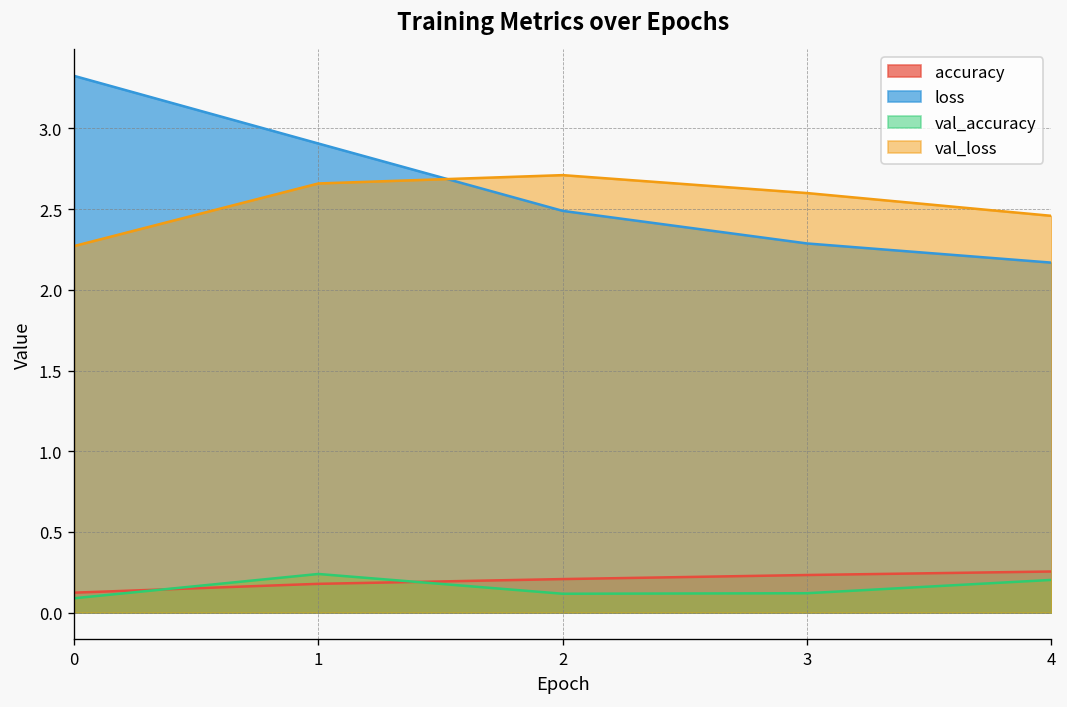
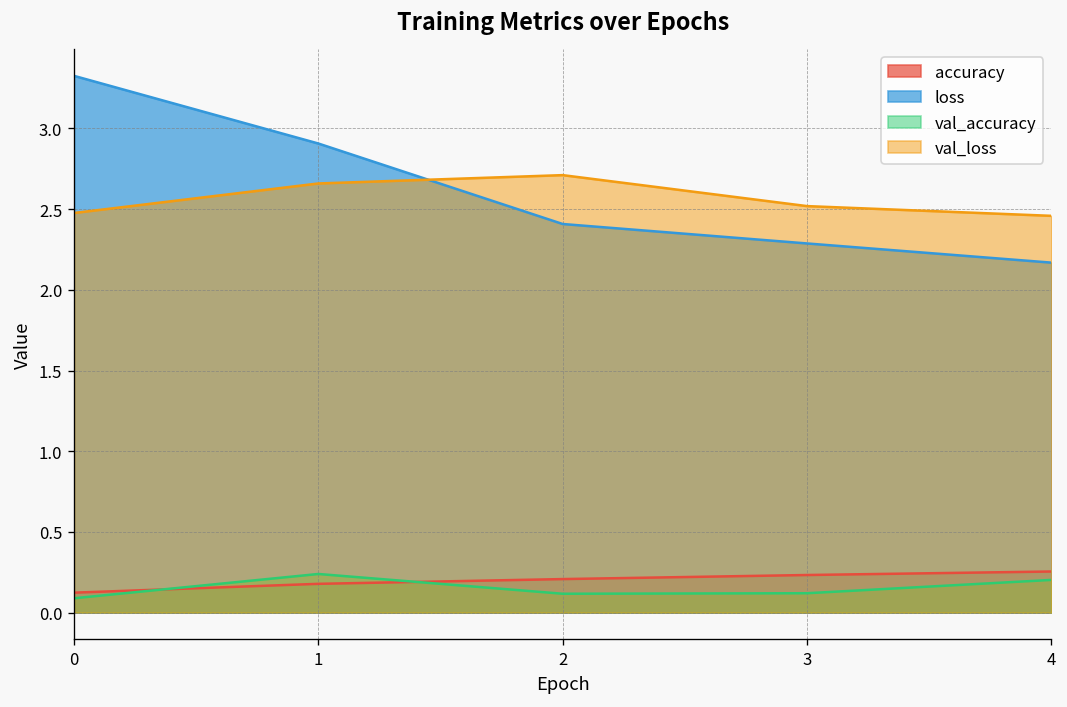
val_loss, 0: 2.27 -> 2.48
loss, 2: 2.49 -> 2.41
val_loss, 3: 2.60 -> 2.52
